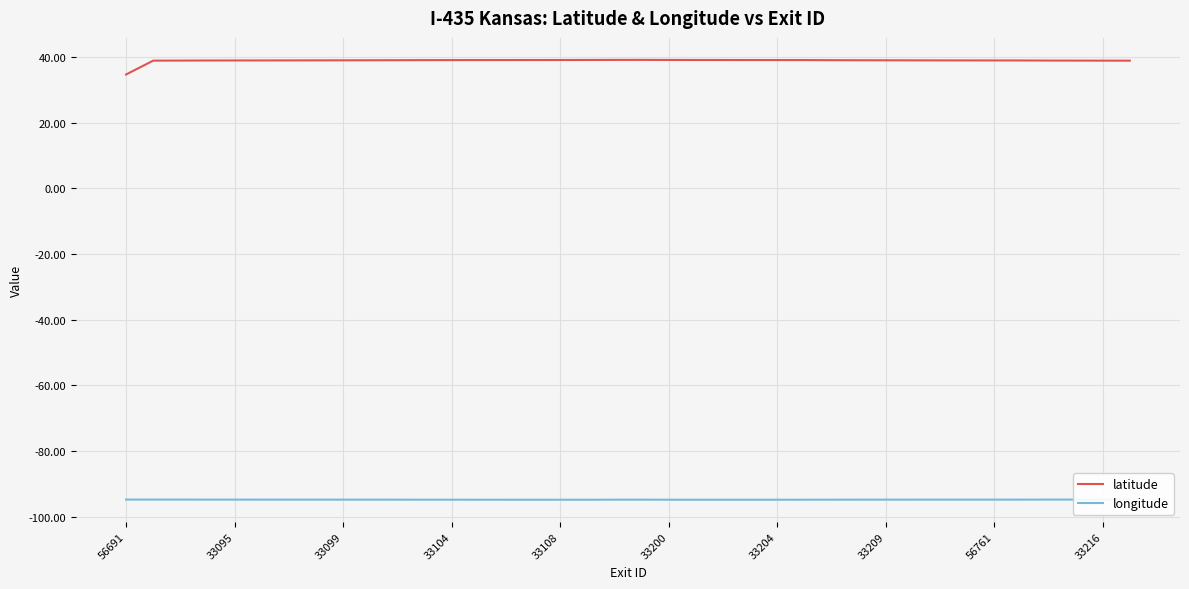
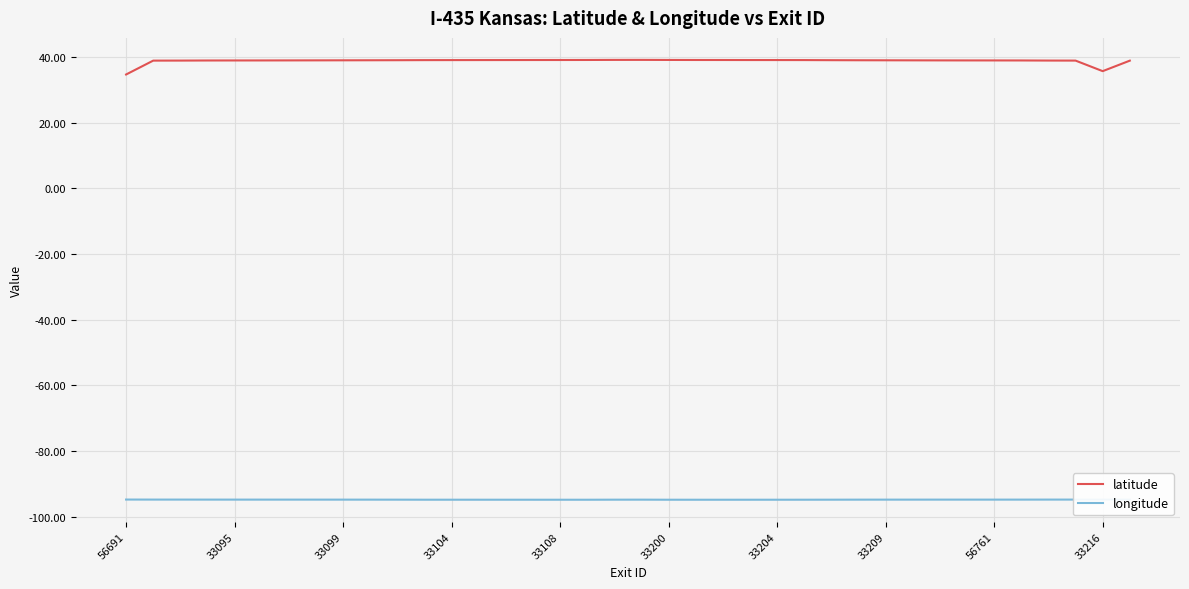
latitude, 33216: 39 -> 36
